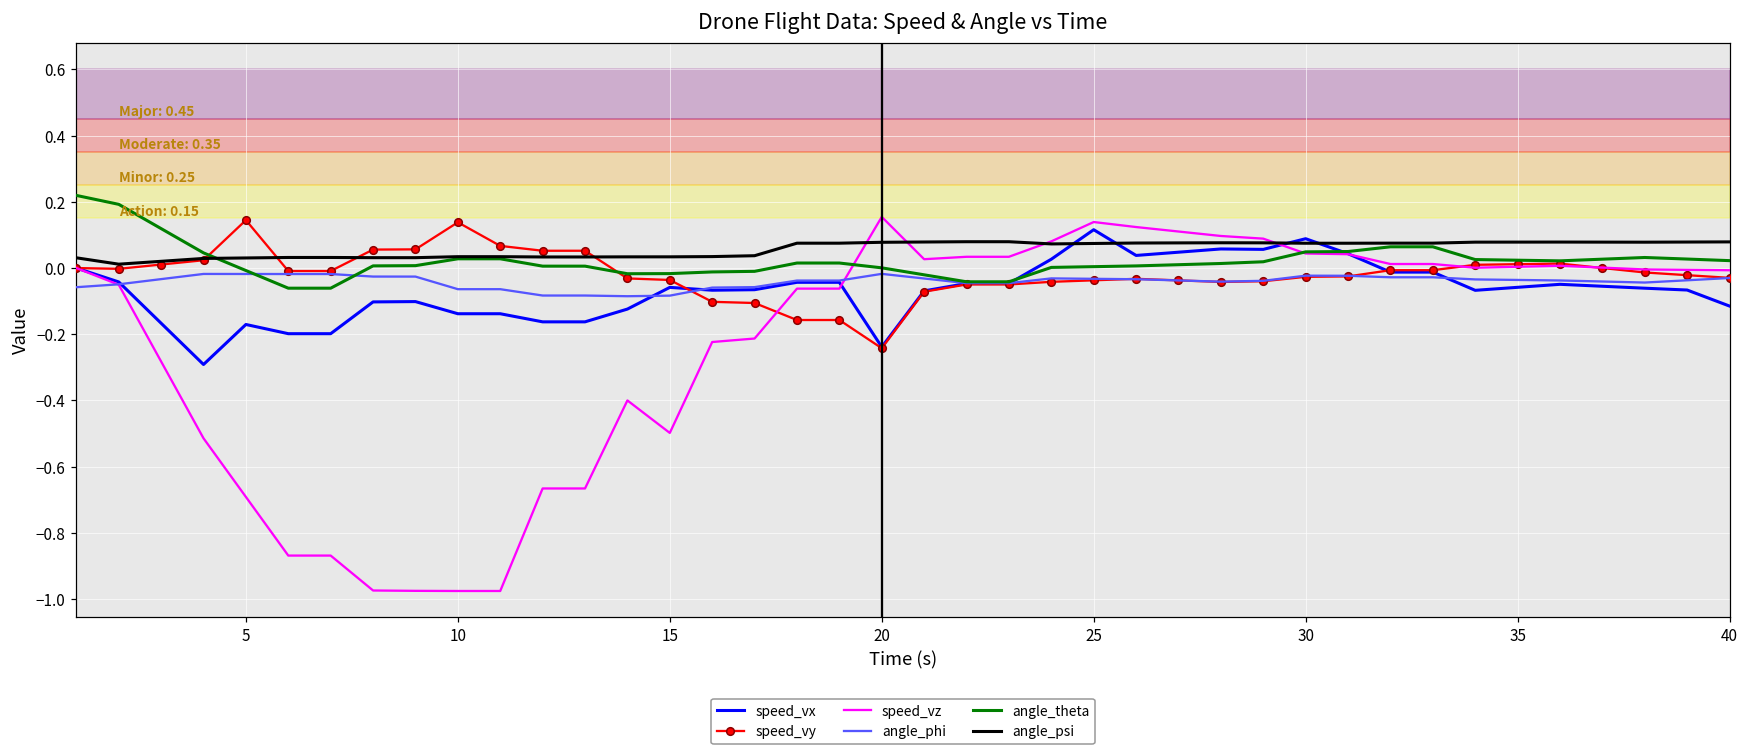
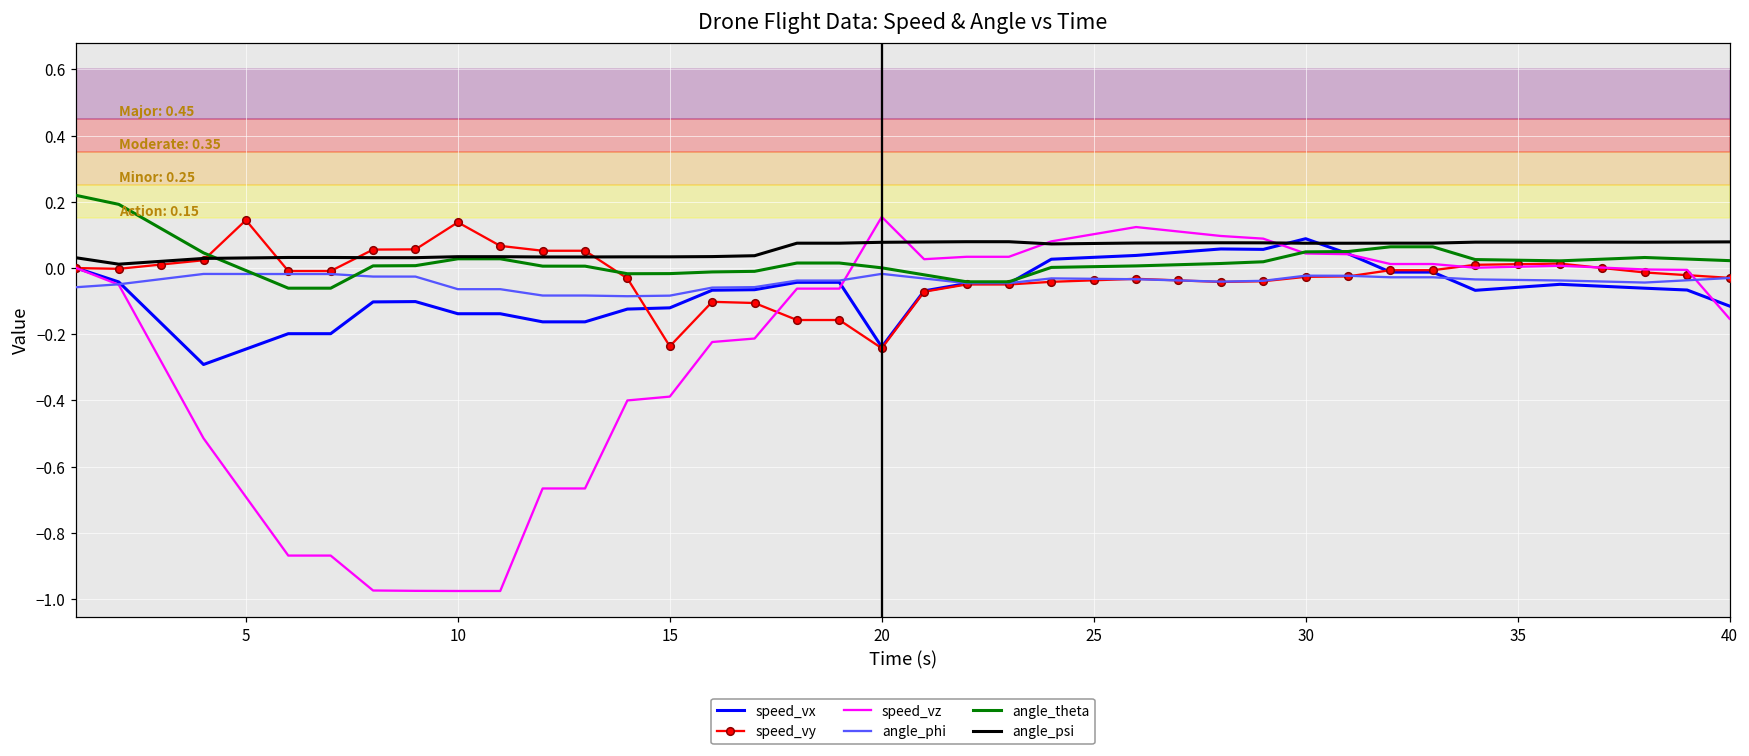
speed_vx, 5: -0.17 -> -0.24
speed_vx, 15: -0.06 -> -0.12
speed_vy, 15: -0.04 -> -0.24
speed_vz, 15: -0.50 -> -0.39
speed_vx, 25: 0.12 -> 0.03
speed_vz, 25: 0.14 -> 0.10
speed_vz, 40: -0.01 -> -0.15
